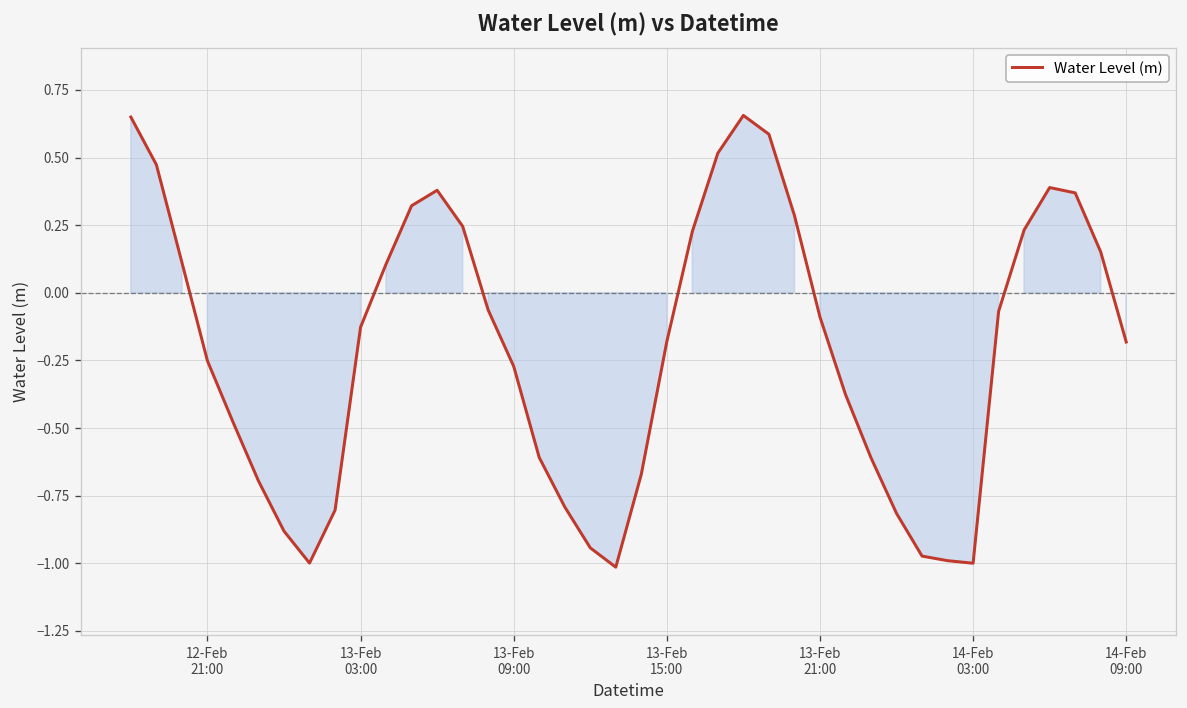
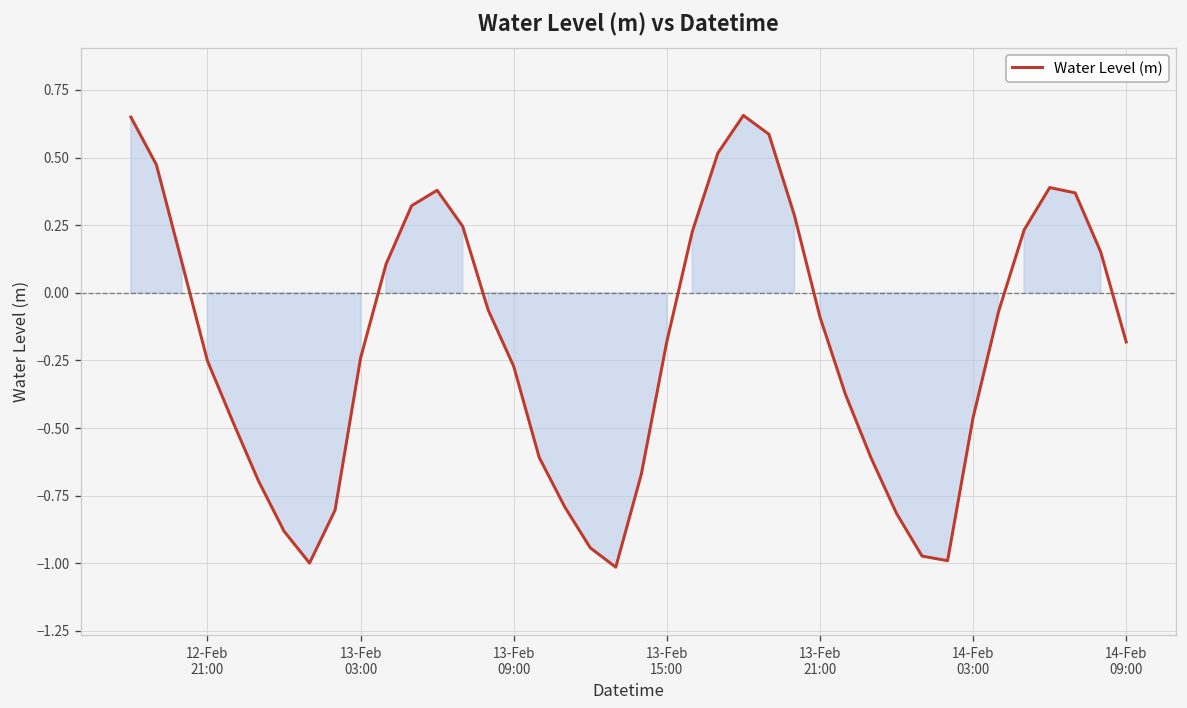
13-Feb 03:00: -0.13 -> -0.24
14-Feb 03:00: -1.00 -> -0.46
